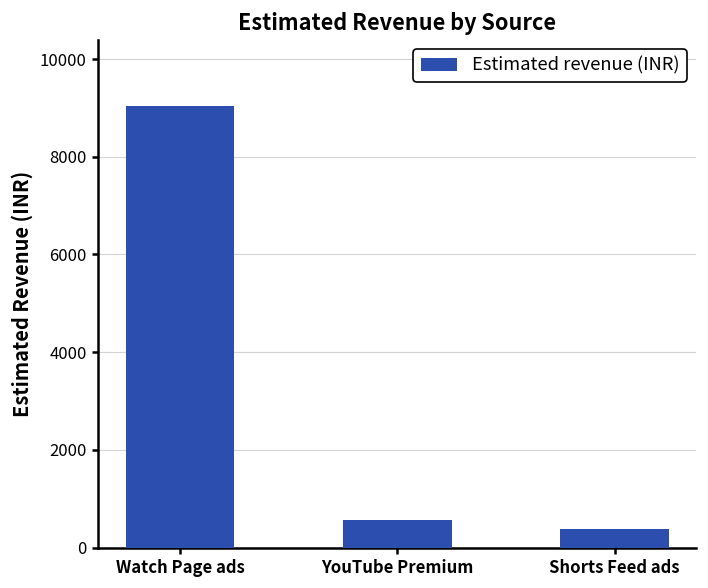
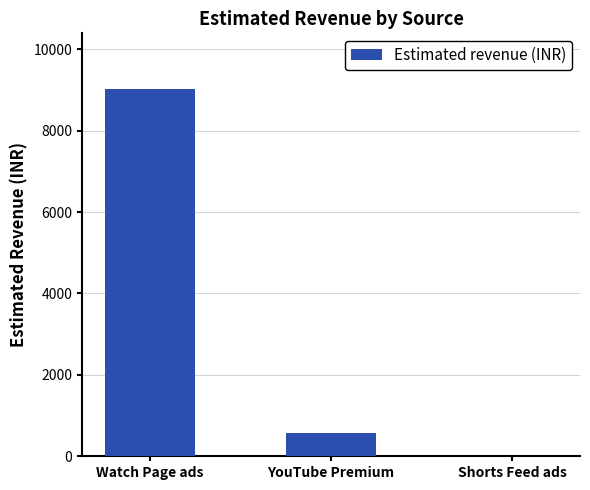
Shorts Feed ads: 400 -> 0
